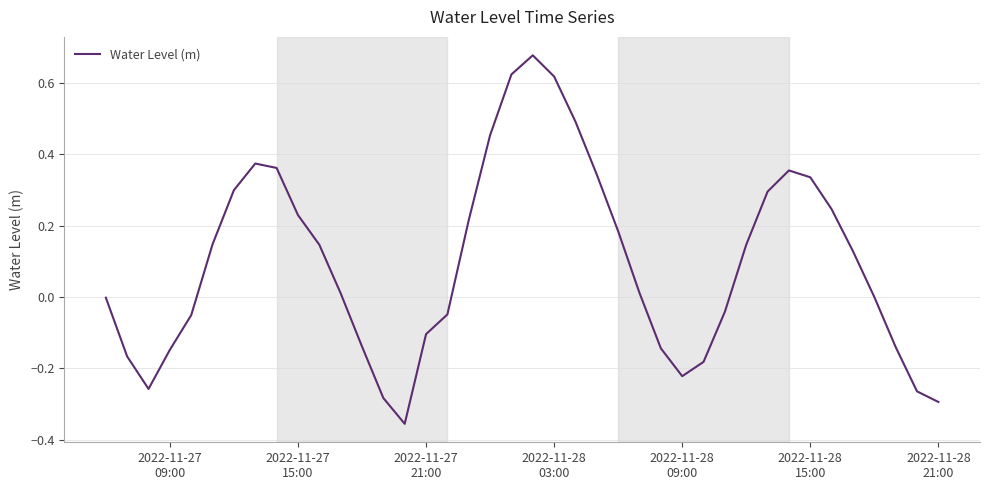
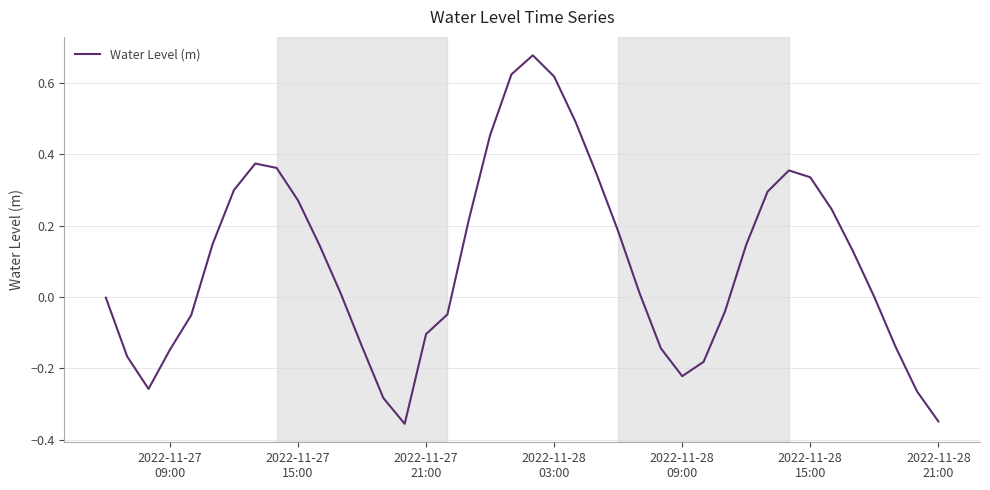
2022-11-27 15:00: 0.23 -> 0.27
2022-11-28 21:00: -0.29 -> -0.35
